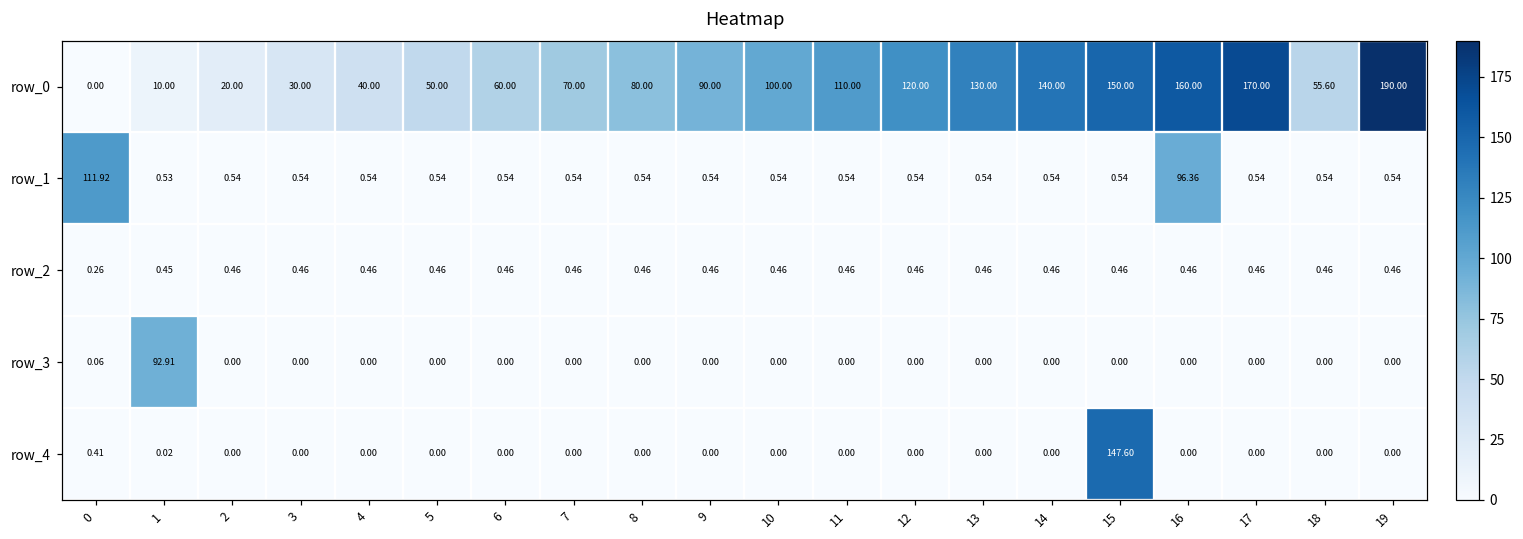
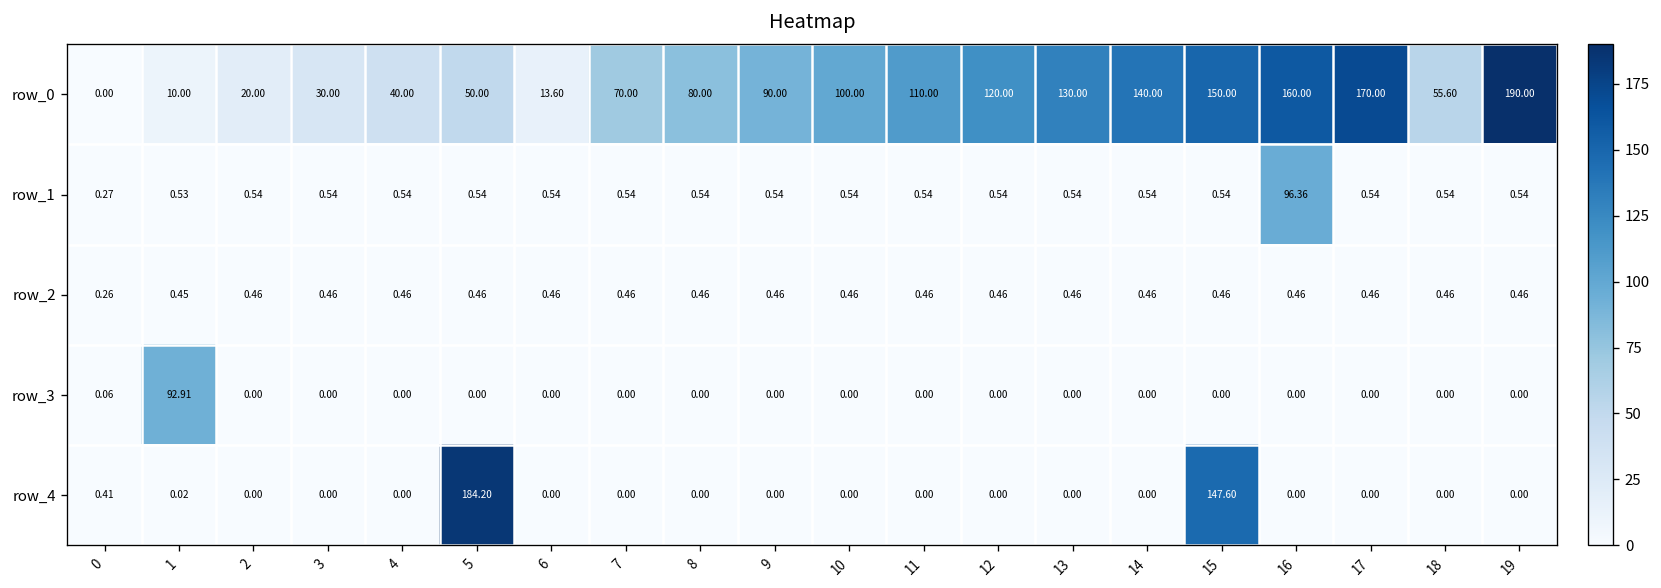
row_0, 6: 60.00 -> 13.60
row_1, 0: 111.92 -> 0.27
row_4, 5: 0.00 -> 184.20
